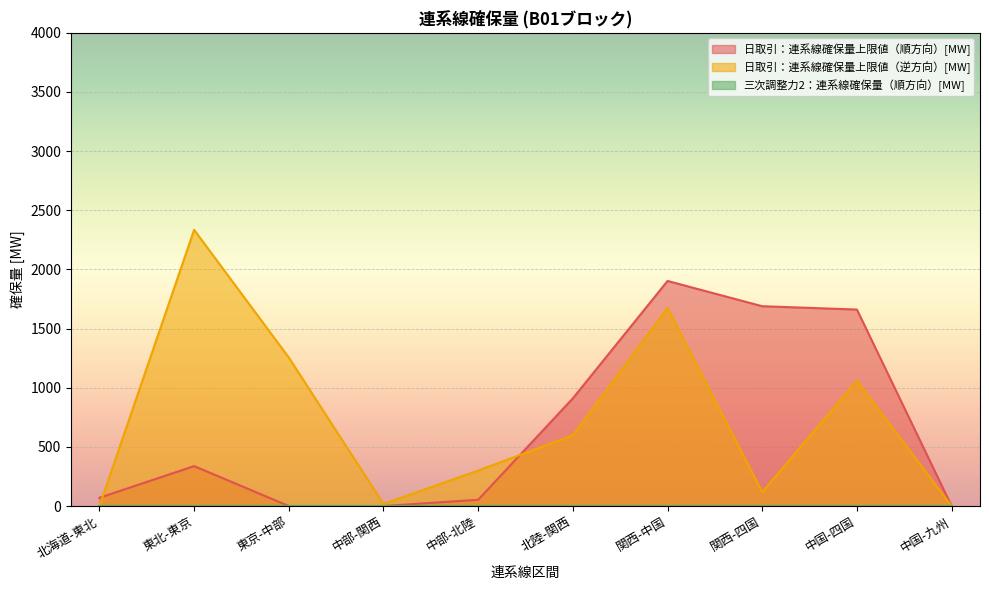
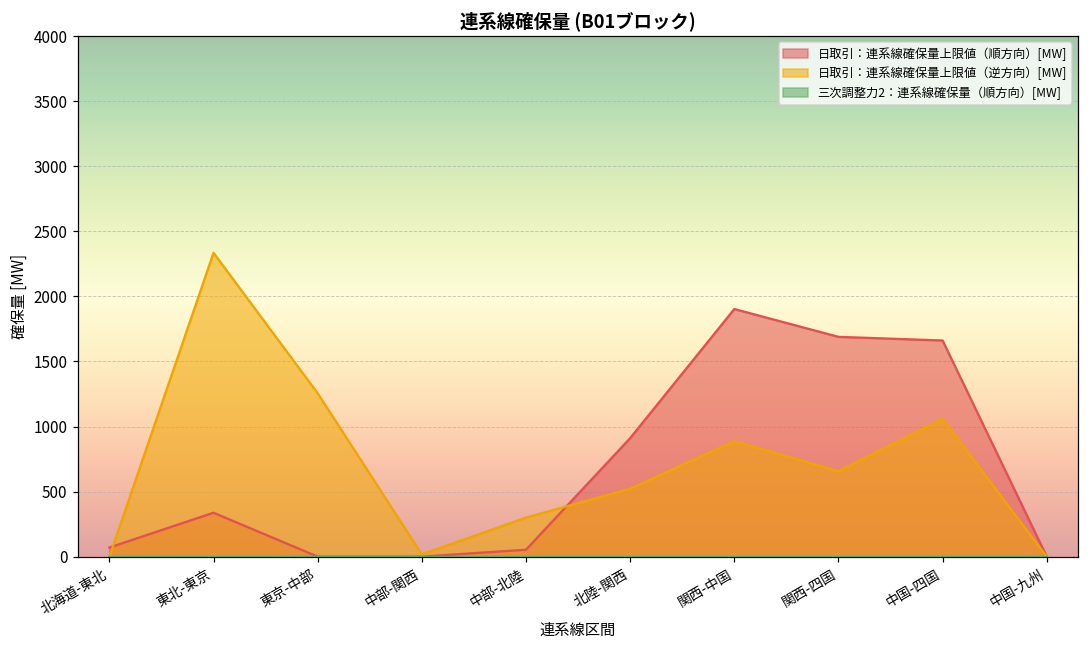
日取引：連系線確保量上限値（逆方向）[MW], 北陸-関西: 600 -> 520
日取引：連系線確保量上限値（逆方向）[MW], 関西-中国: 1670 -> 890
日取引：連系線確保量上限値（逆方向）[MW], 関西-四国: 120 -> 660
